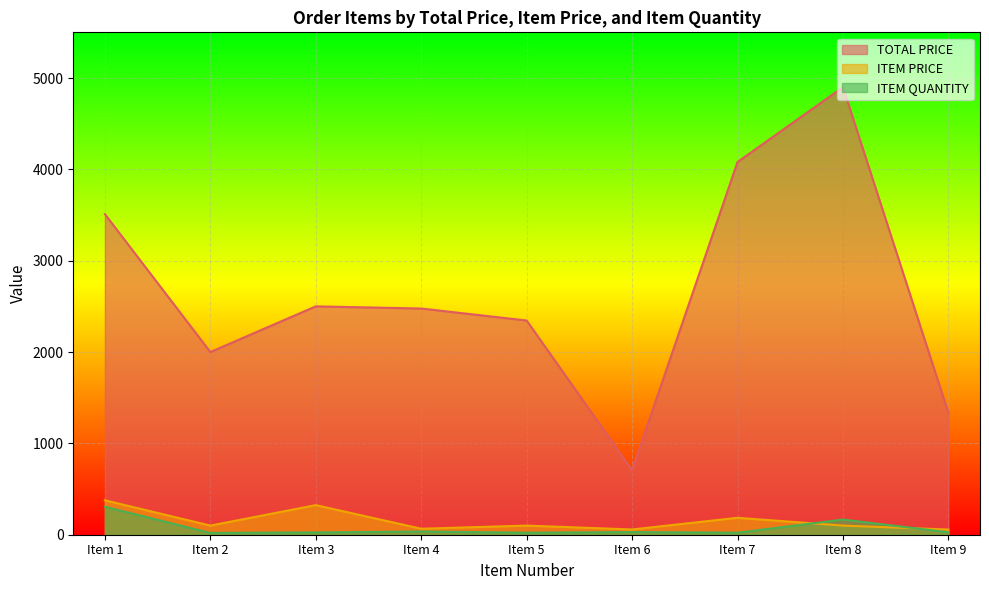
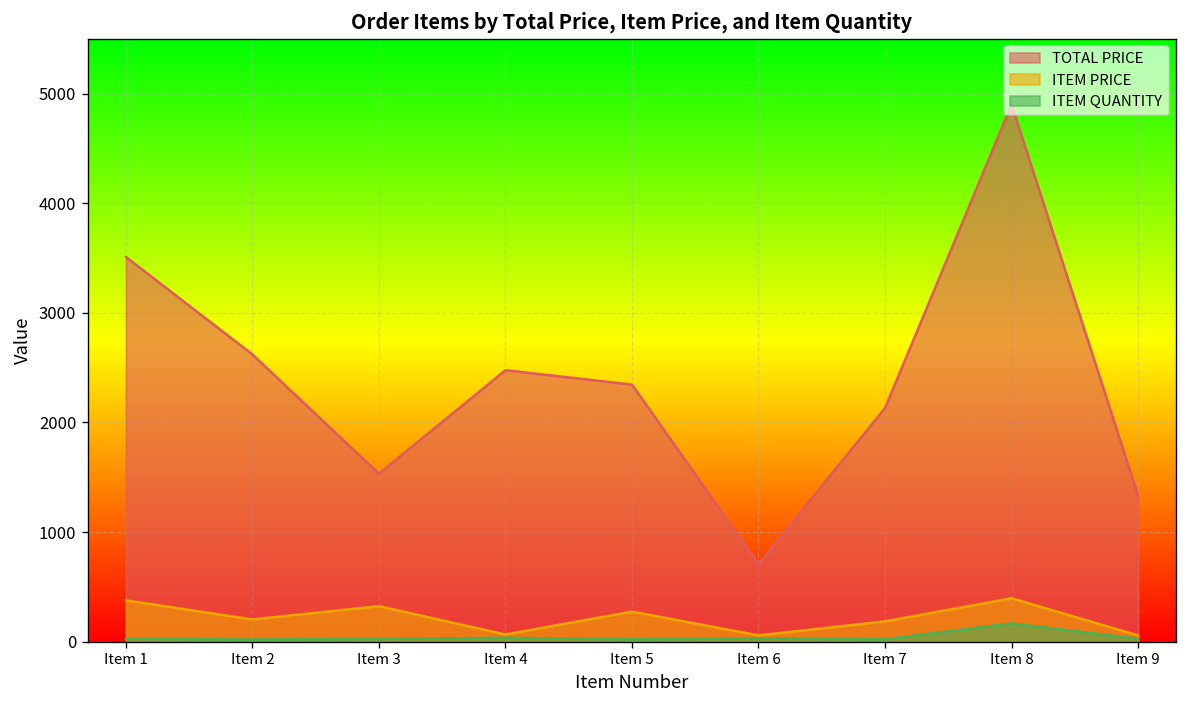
ITEM QUANTITY, Item 1: 300 -> 0
TOTAL PRICE, Item 2: 2000 -> 2600
ITEM PRICE, Item 2: 100 -> 200
TOTAL PRICE, Item 3: 2500 -> 1500
ITEM PRICE, Item 5: 100 -> 300
TOTAL PRICE, Item 7: 4100 -> 2100
ITEM PRICE, Item 8: 100 -> 400
